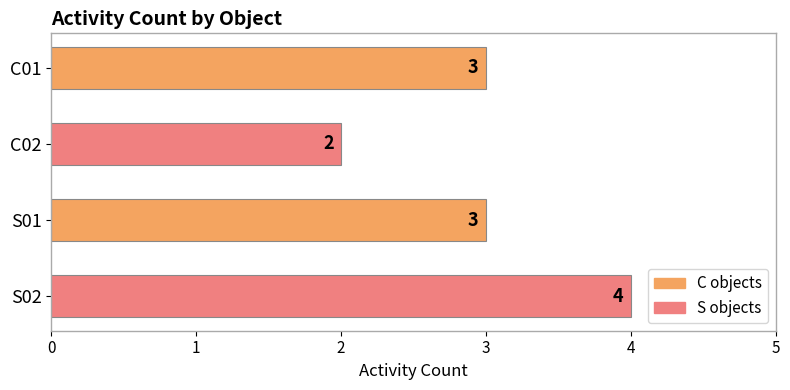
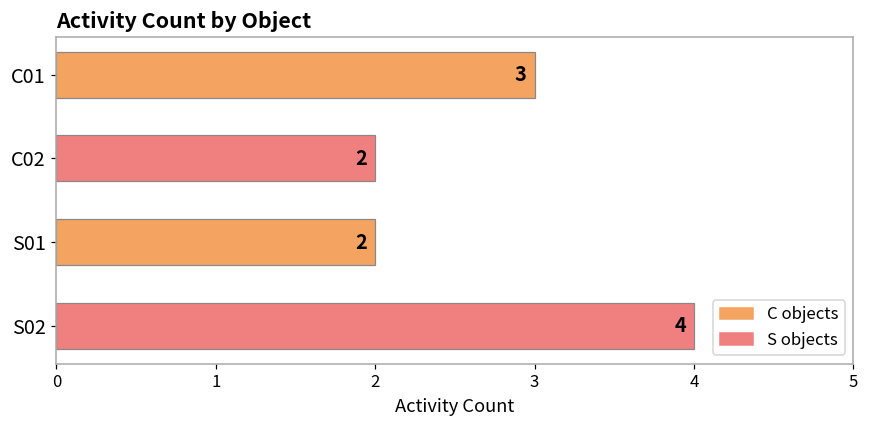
S01: 3 -> 2
